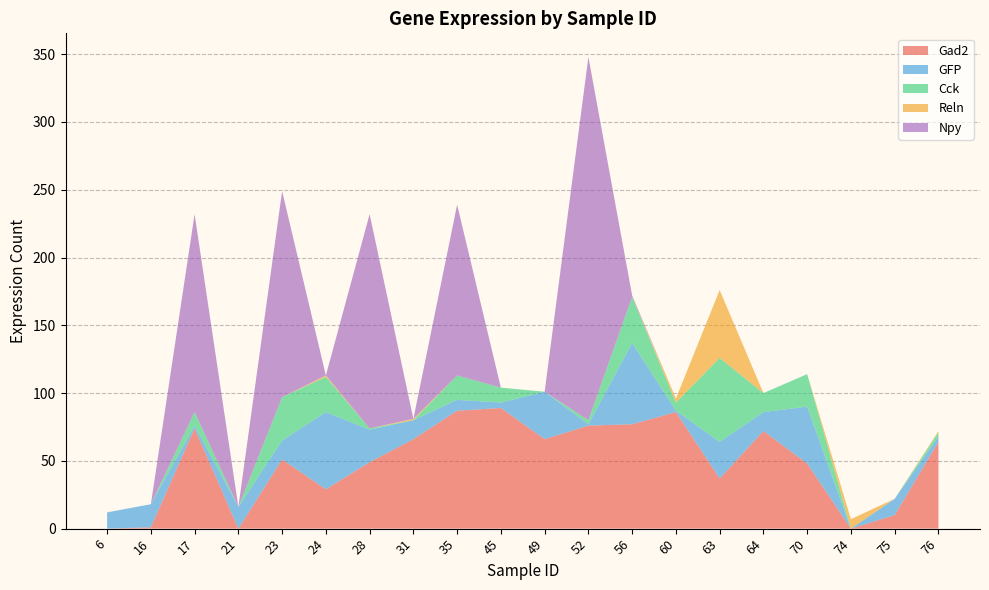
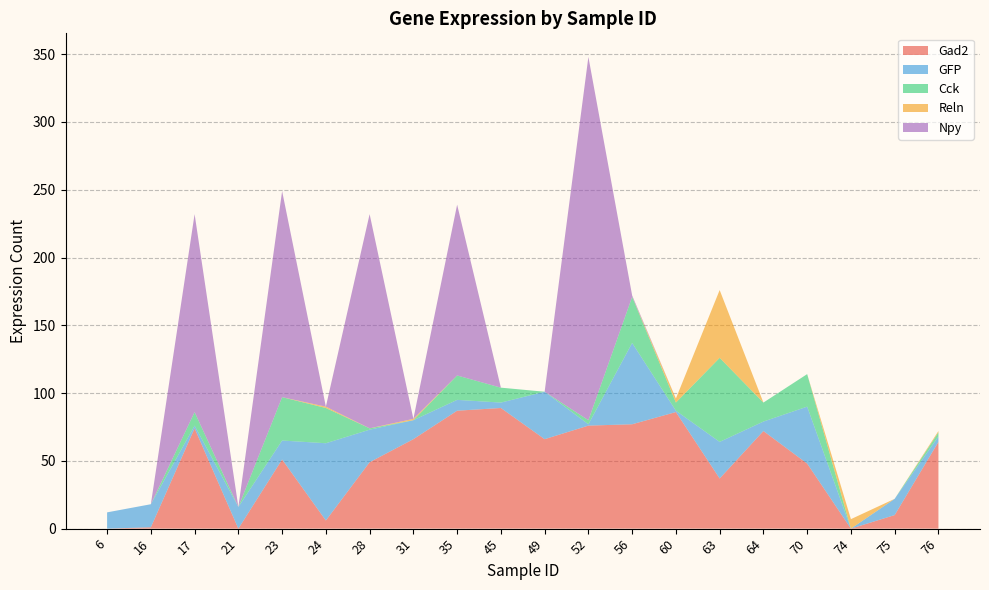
Gad2, 24: 29 -> 6
GFP, 64: 14 -> 7
